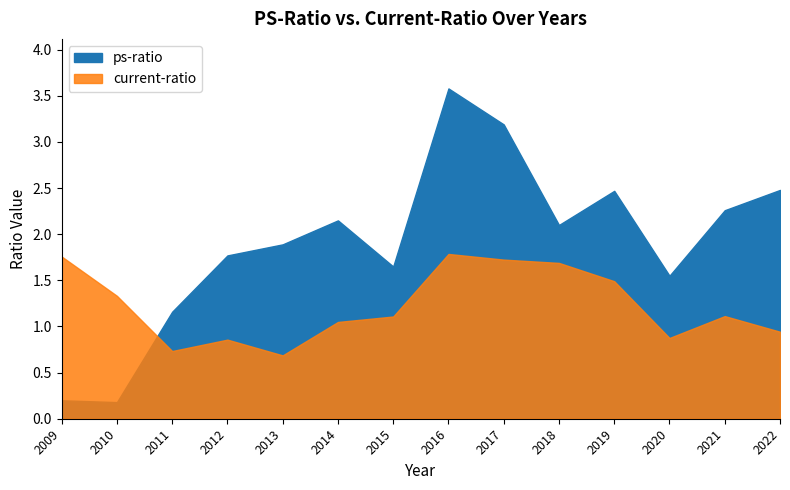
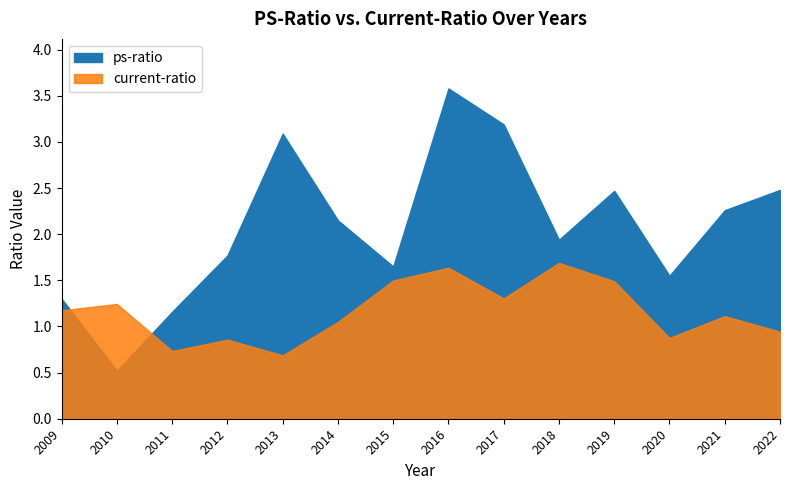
ps-ratio, 2009: 0.2 -> 1.3
current-ratio, 2009: 1.8 -> 1.2
ps-ratio, 2010: 0.2 -> 0.5
current-ratio, 2010: 1.3 -> 1.2
ps-ratio, 2013: 1.9 -> 3.1
current-ratio, 2015: 1.1 -> 1.5
current-ratio, 2016: 1.8 -> 1.6
current-ratio, 2017: 1.7 -> 1.3
ps-ratio, 2018: 2.1 -> 1.9
